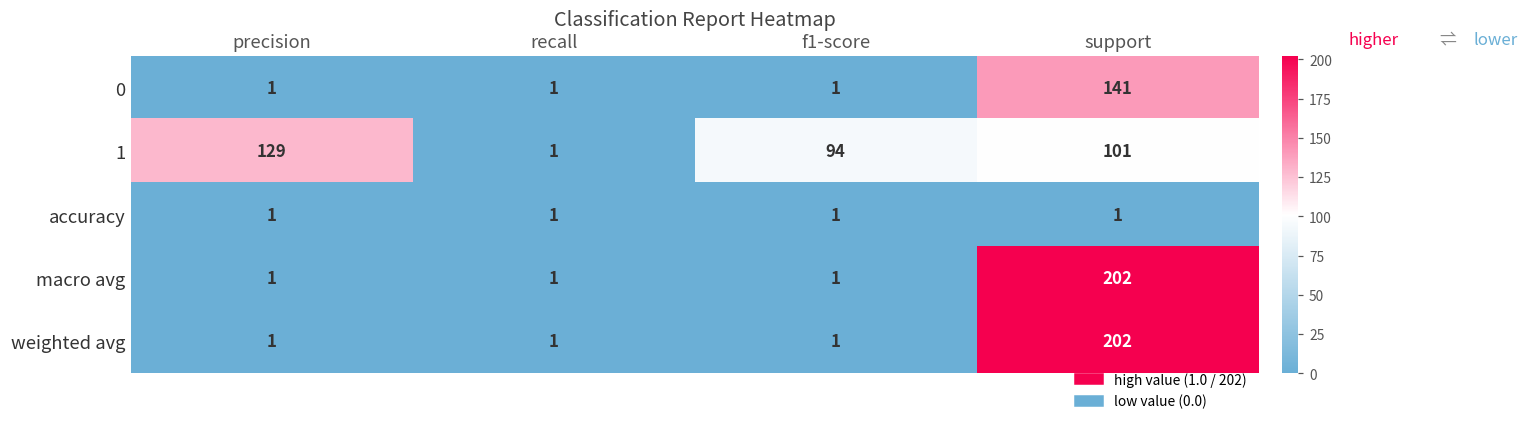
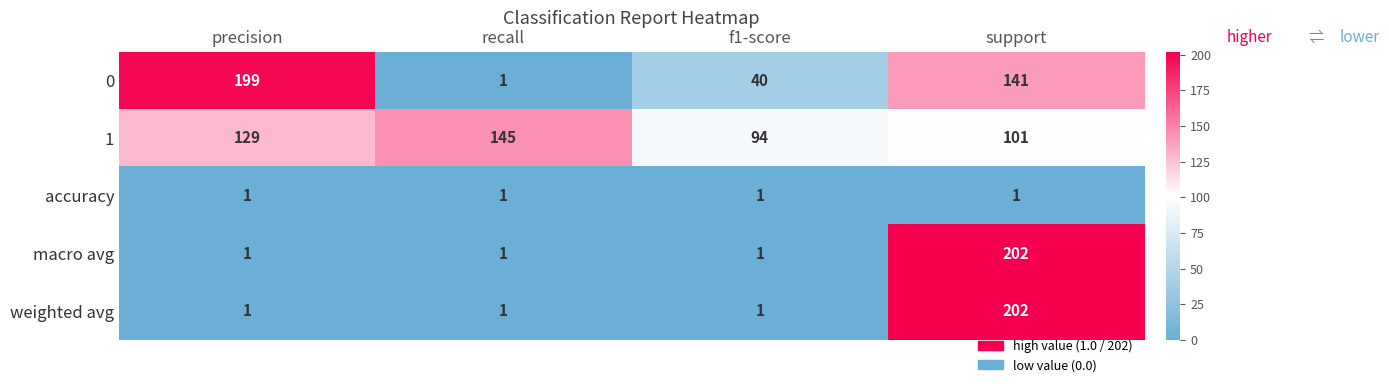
0, precision: 1 -> 199
0, f1-score: 1 -> 40
1, recall: 1 -> 145
